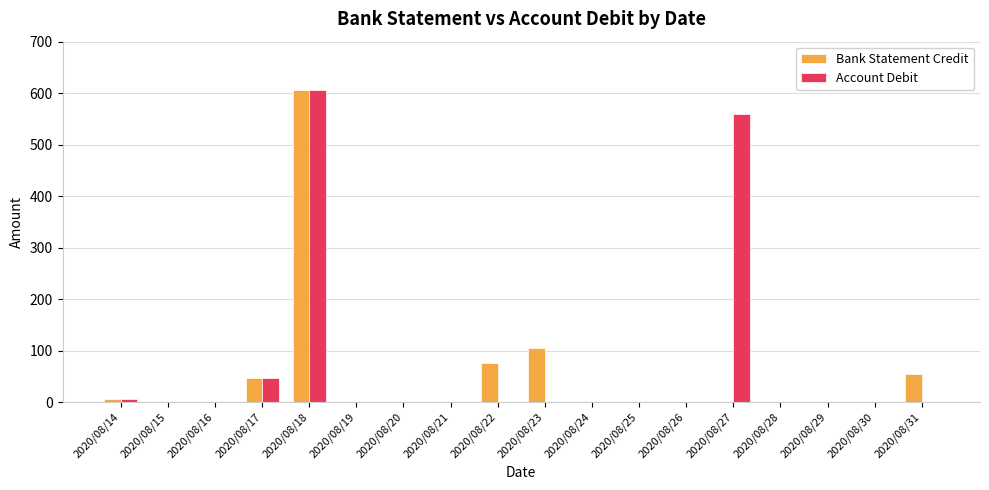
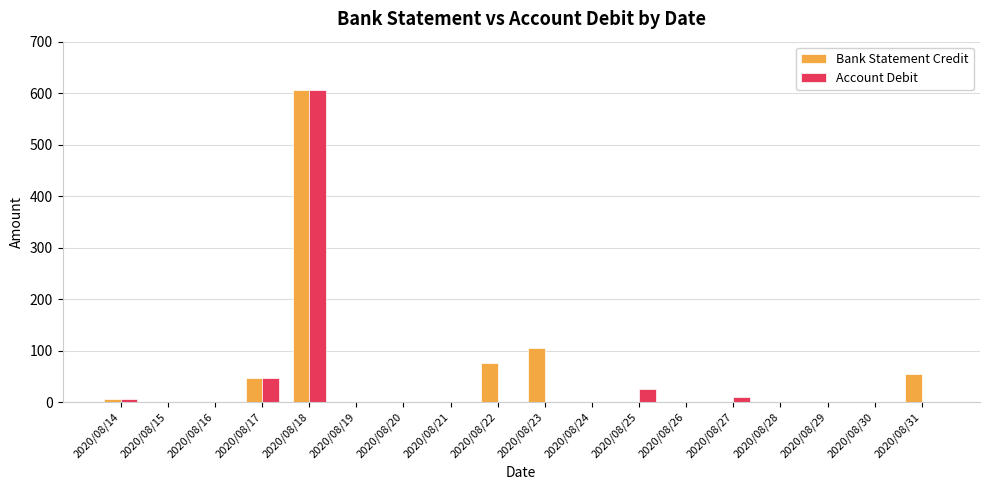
Account Debit, 2020/08/25: 0 -> 30
Account Debit, 2020/08/27: 560 -> 10
